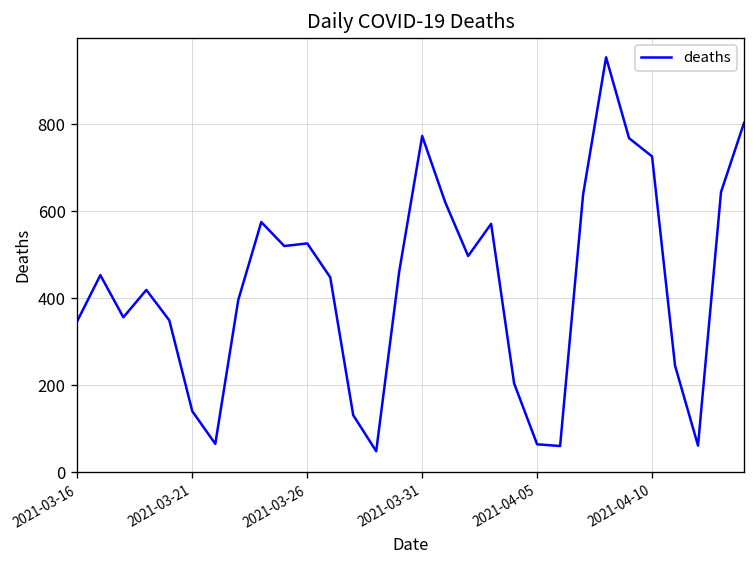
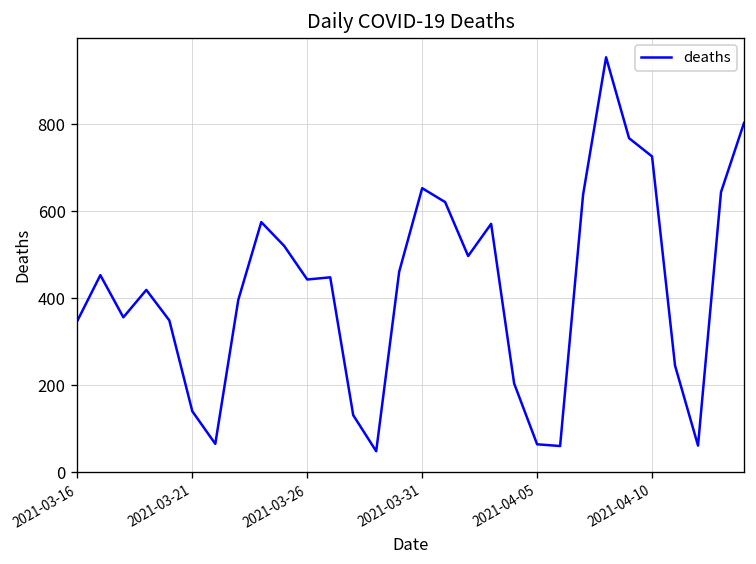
2021-03-26: 530 -> 440
2021-03-31: 770 -> 650
